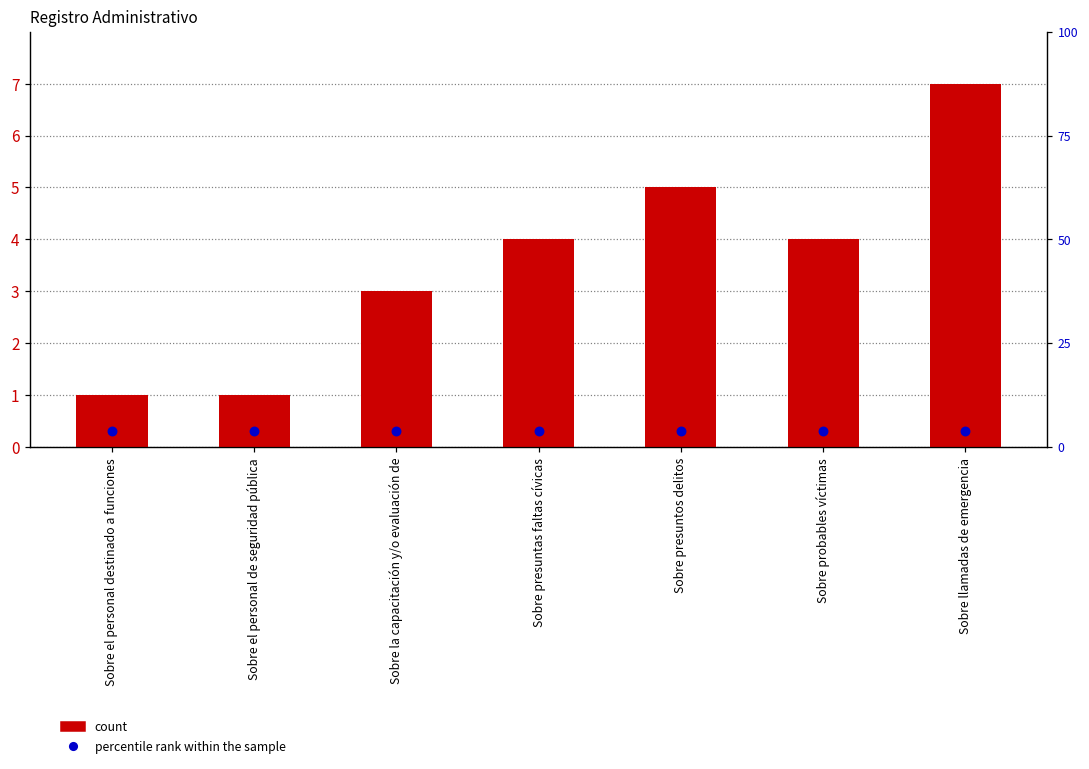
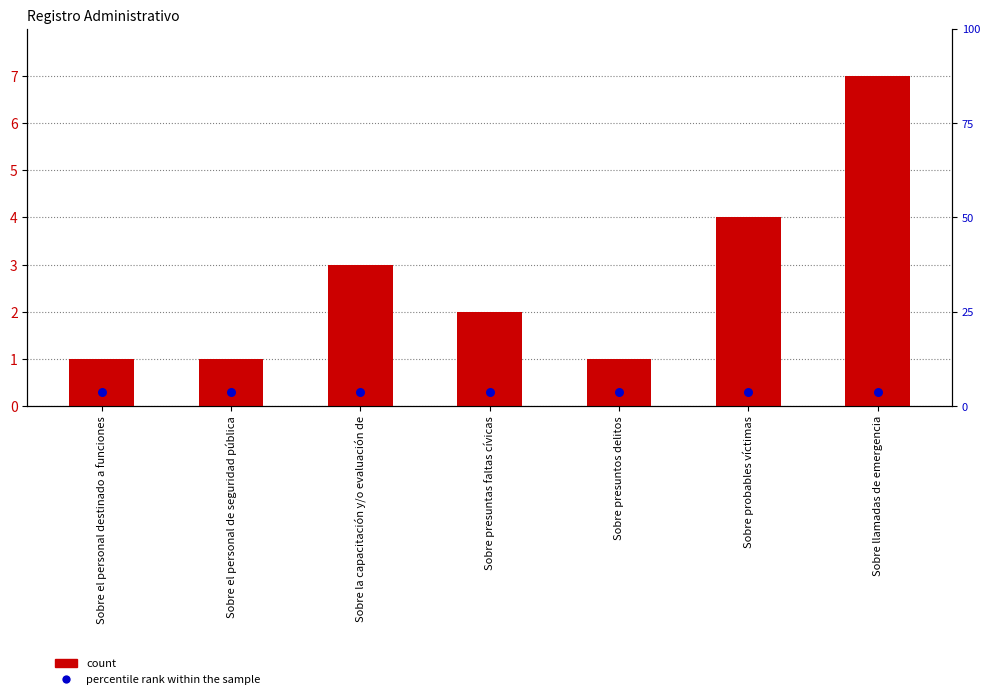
count, Sobre presuntas faltas cívicas: 4 -> 2
count, Sobre presuntos delitos: 5 -> 1
